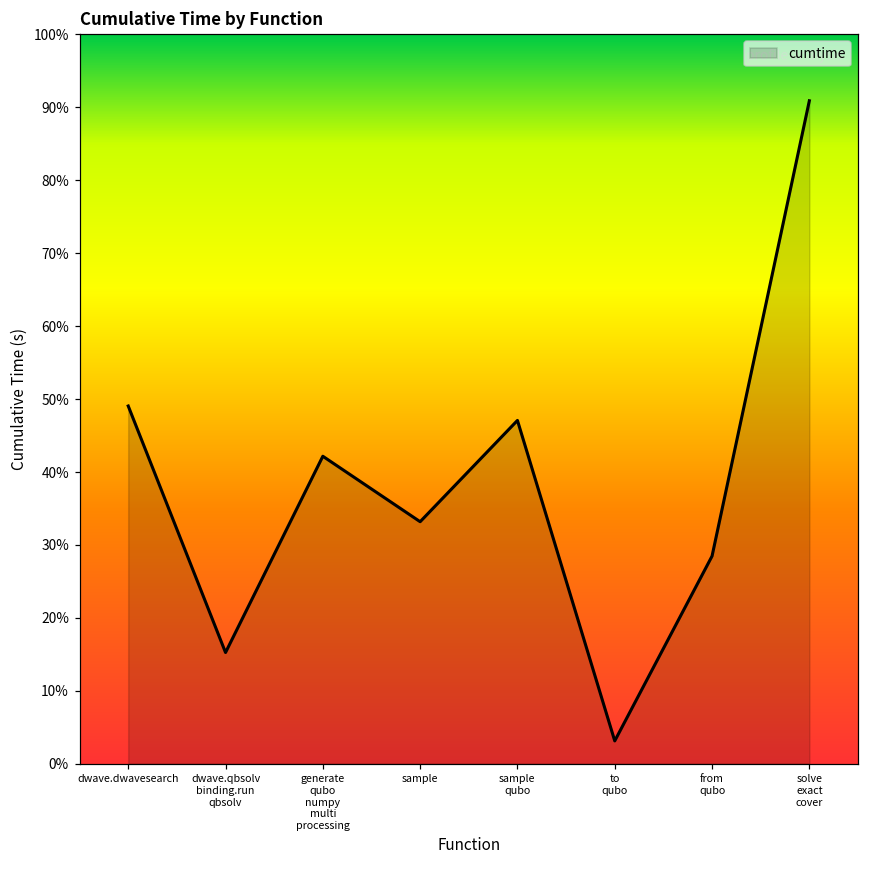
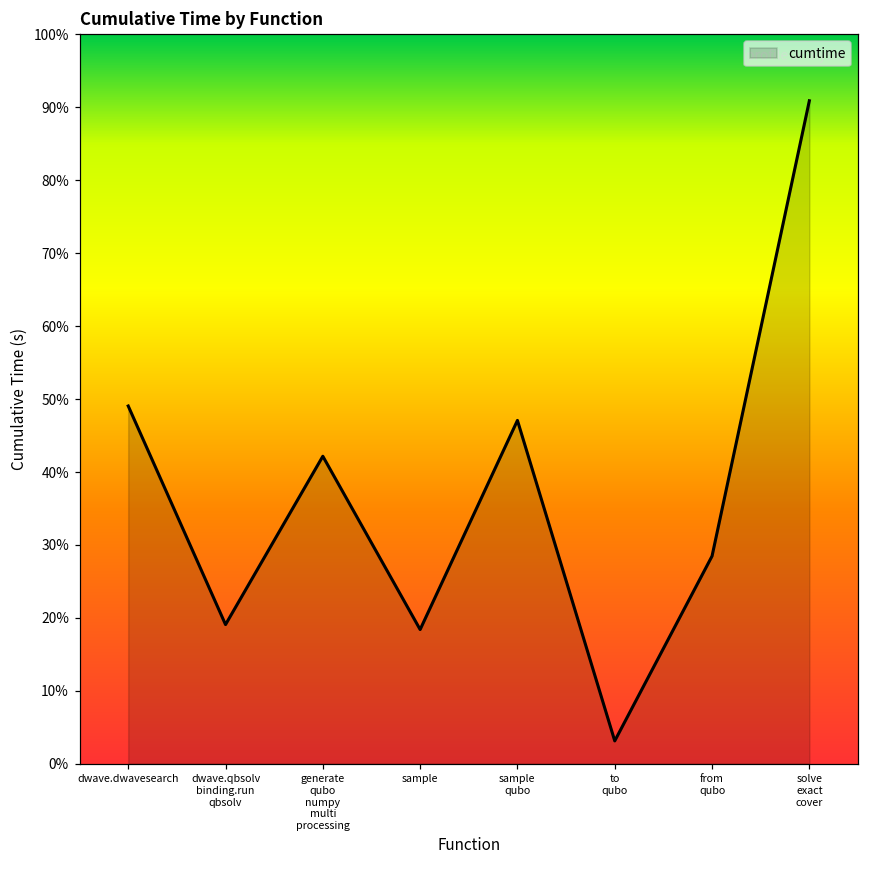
dwave.qbsolv binding.run qbsolv: 15% -> 19%
sample: 33% -> 18%
